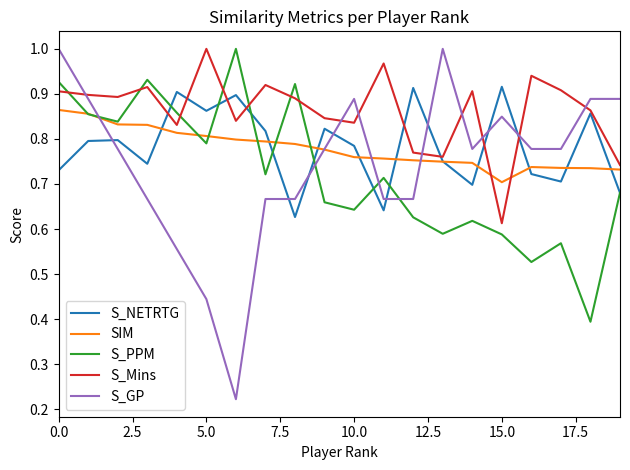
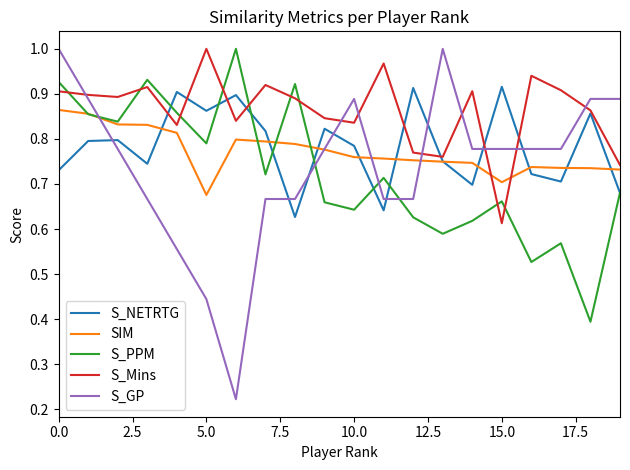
SIM, 5.0: 0.81 -> 0.68
S_PPM, 15.0: 0.59 -> 0.66
S_GP, 15.0: 0.85 -> 0.78
